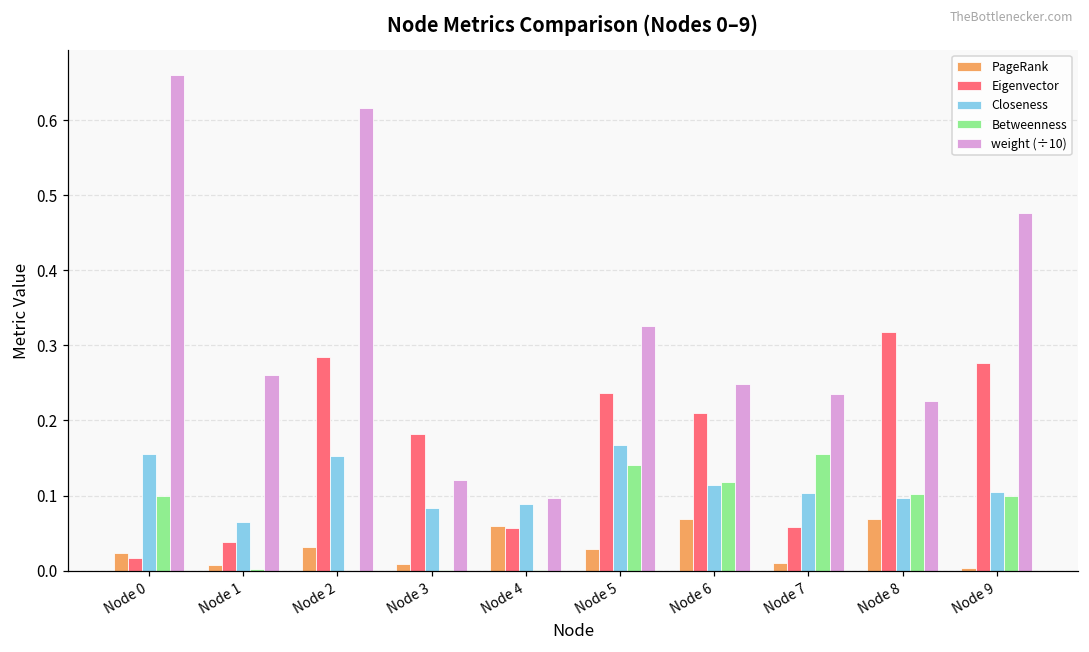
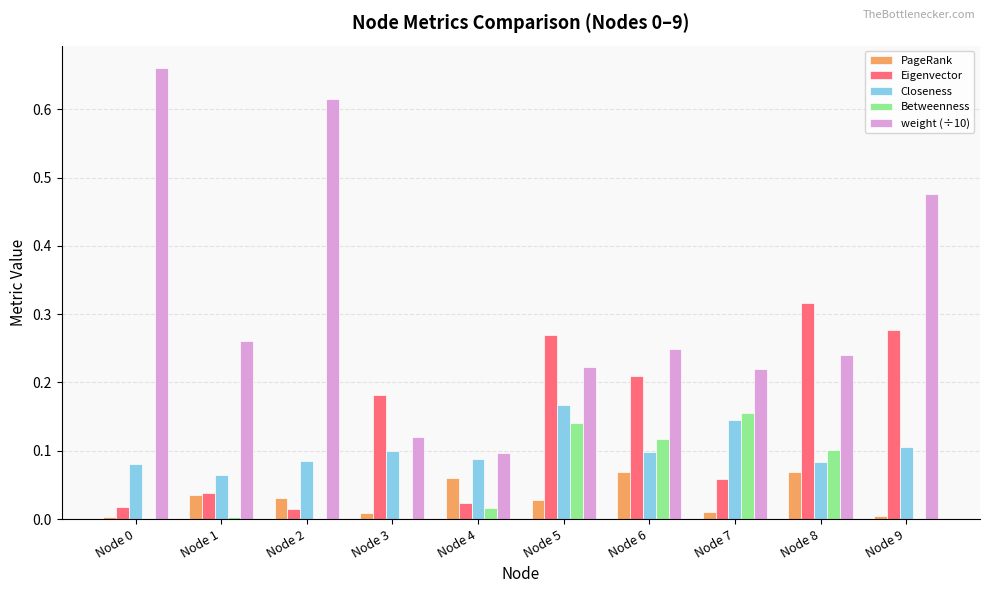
PageRank, Node 0: 0.02 -> 0.00
Closeness, Node 0: 0.16 -> 0.08
Betweenness, Node 0: 0.1 -> 0.0
PageRank, Node 1: 0.01 -> 0.04
Eigenvector, Node 2: 0.28 -> 0.02
Closeness, Node 2: 0.15 -> 0.09
Closeness, Node 3: 0.08 -> 0.10
Eigenvector, Node 4: 0.06 -> 0.02
Betweenness, Node 4: 0.00 -> 0.02
Eigenvector, Node 5: 0.24 -> 0.27
weight (÷10), Node 5: 0.33 -> 0.22
Closeness, Node 6: 0.11 -> 0.10
Closeness, Node 7: 0.10 -> 0.14
weight (÷10), Node 7: 0.23 -> 0.22
Closeness, Node 8: 0.10 -> 0.08
weight (÷10), Node 8: 0.23 -> 0.24
Betweenness, Node 9: 0.1 -> 0.0
